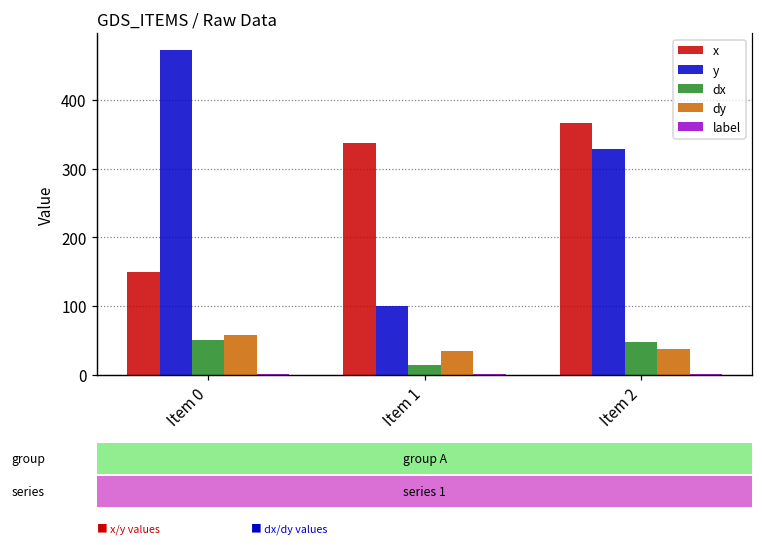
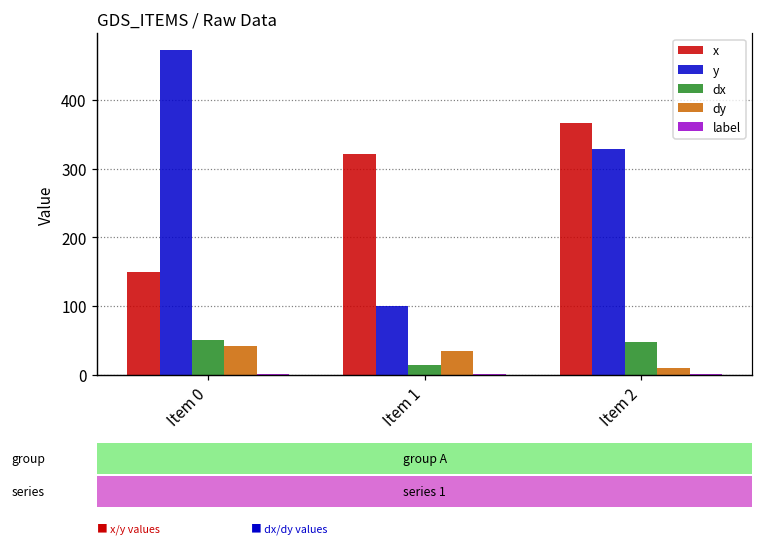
dy, Item 0: 60 -> 40
x, Item 1: 340 -> 320
dy, Item 2: 40 -> 10
